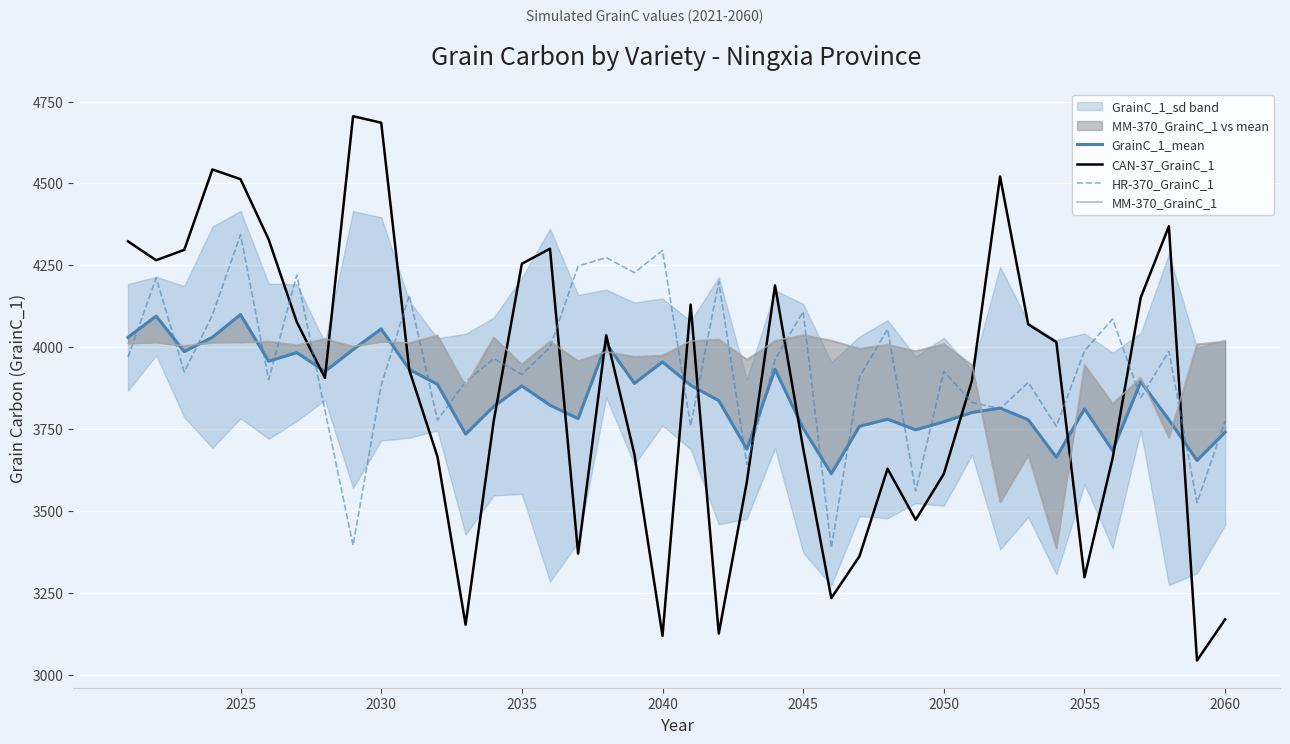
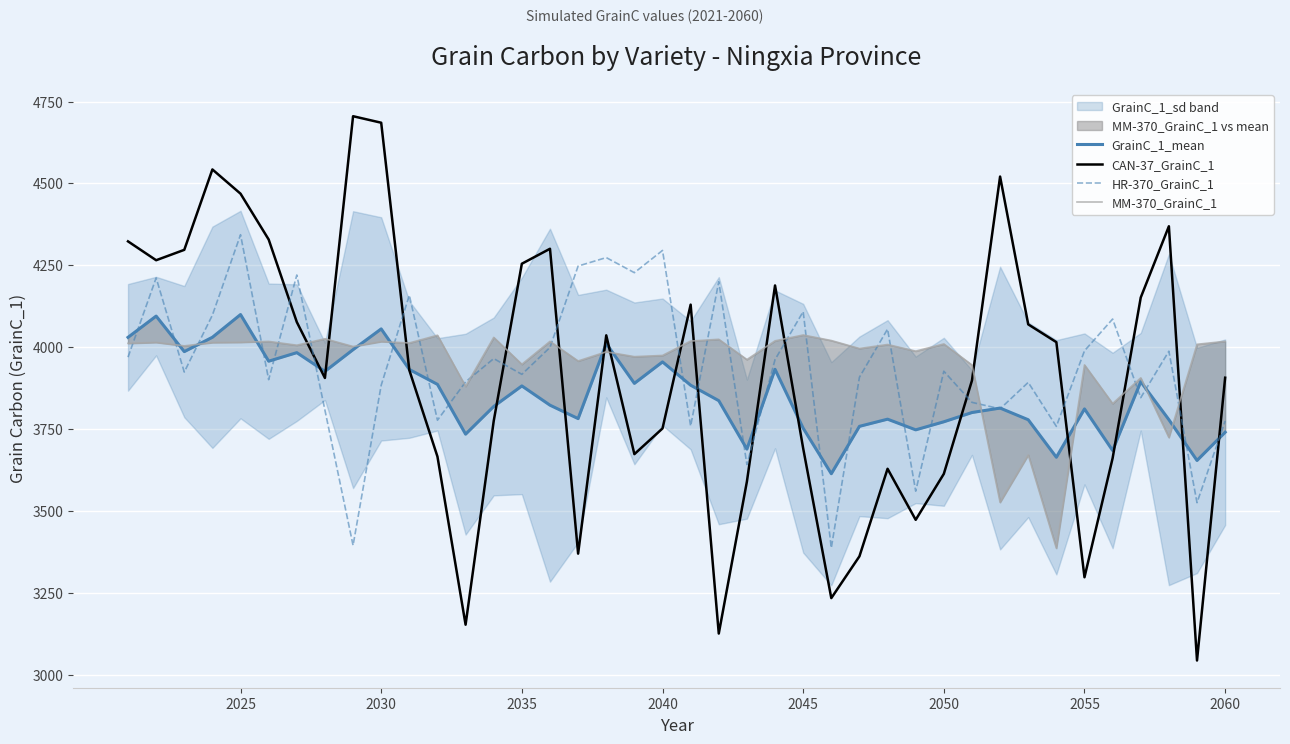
CAN-37_GrainC_1, 2025: 4510 -> 4470
CAN-37_GrainC_1, 2040: 3120 -> 3750
CAN-37_GrainC_1, 2060: 3170 -> 3910
